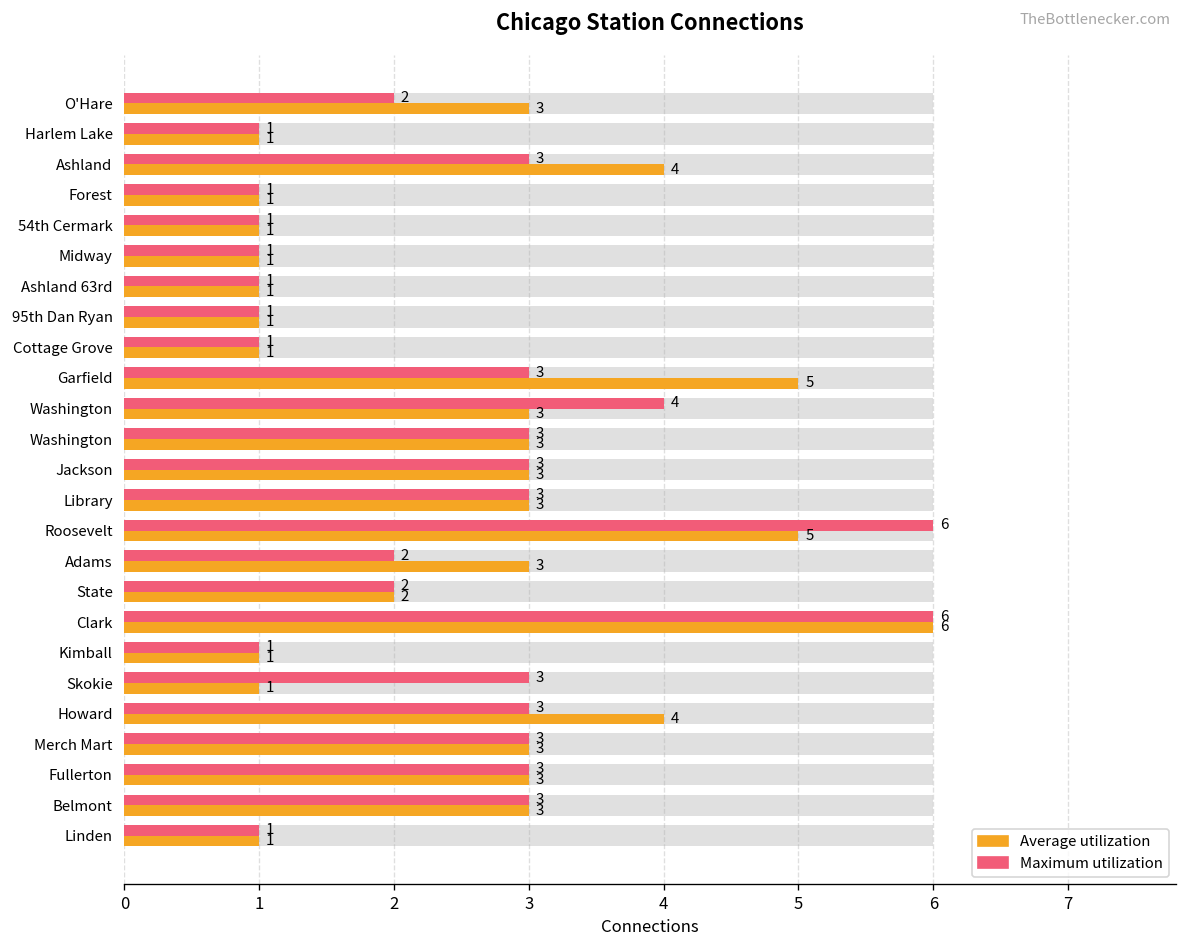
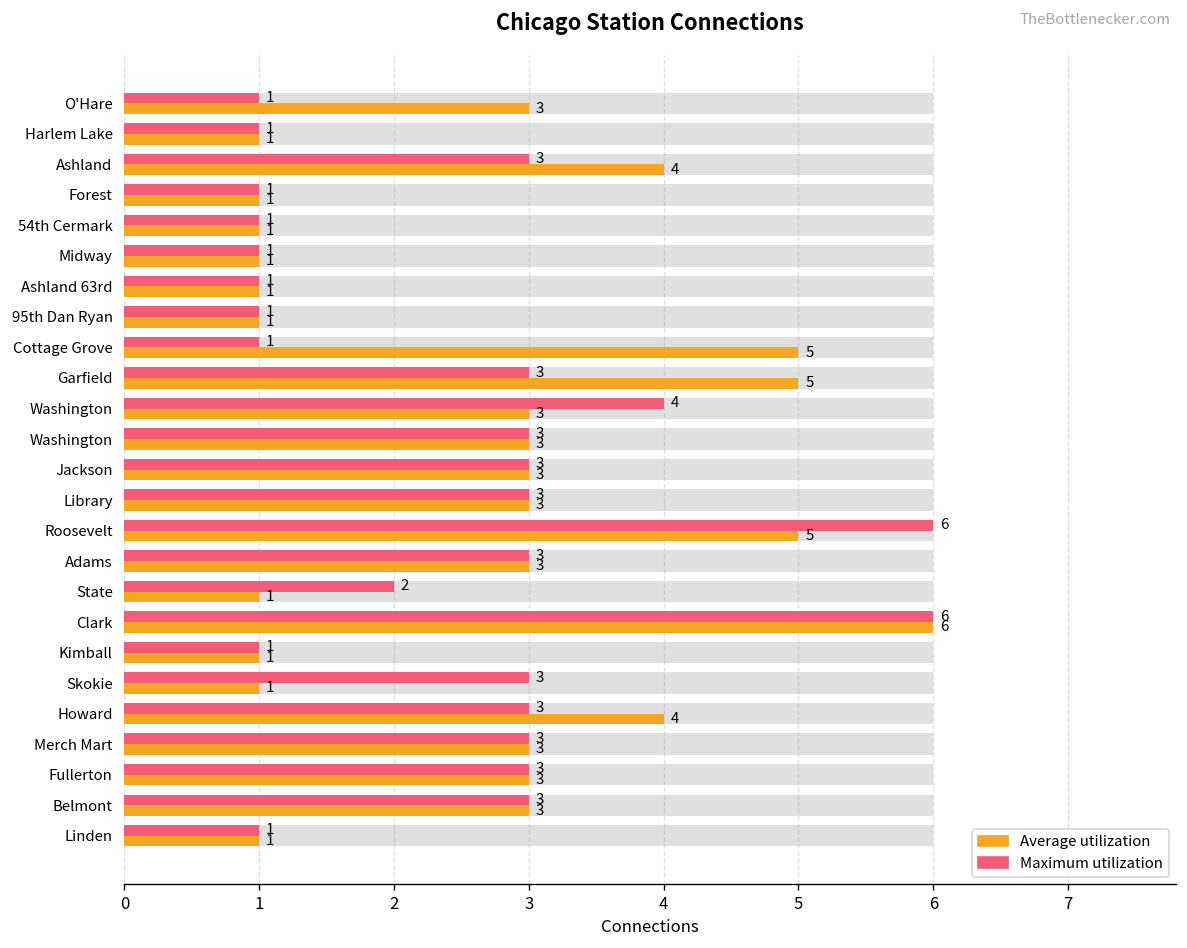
Maximum utilization, O'Hare: 2 -> 1
Average utilization, Cottage Grove: 1 -> 5
Maximum utilization, Adams: 2 -> 3
Average utilization, State: 2 -> 1
